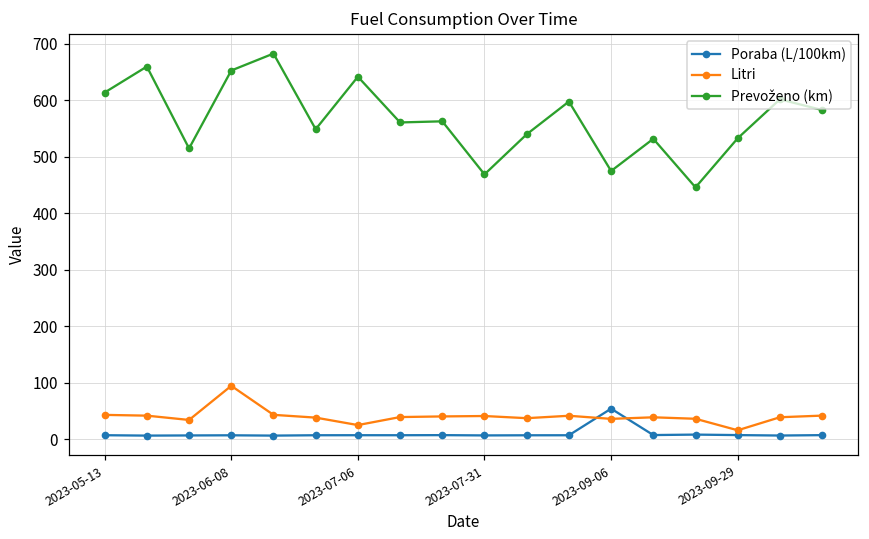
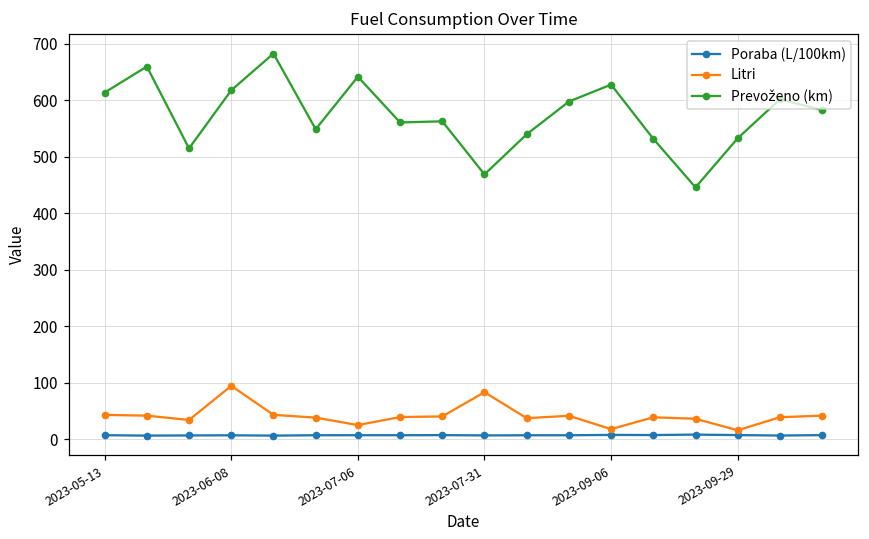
Prevoženo (km), 2023-06-08: 650 -> 620
Litri, 2023-07-31: 40 -> 80
Poraba (L/100km), 2023-09-06: 50 -> 10
Litri, 2023-09-06: 40 -> 20
Prevoženo (km), 2023-09-06: 480 -> 630
